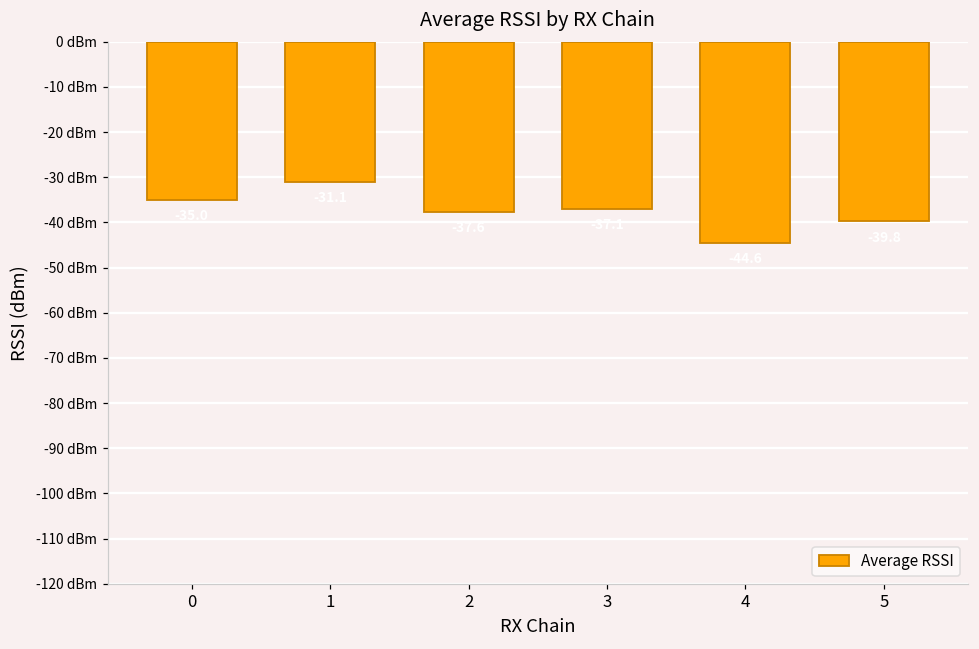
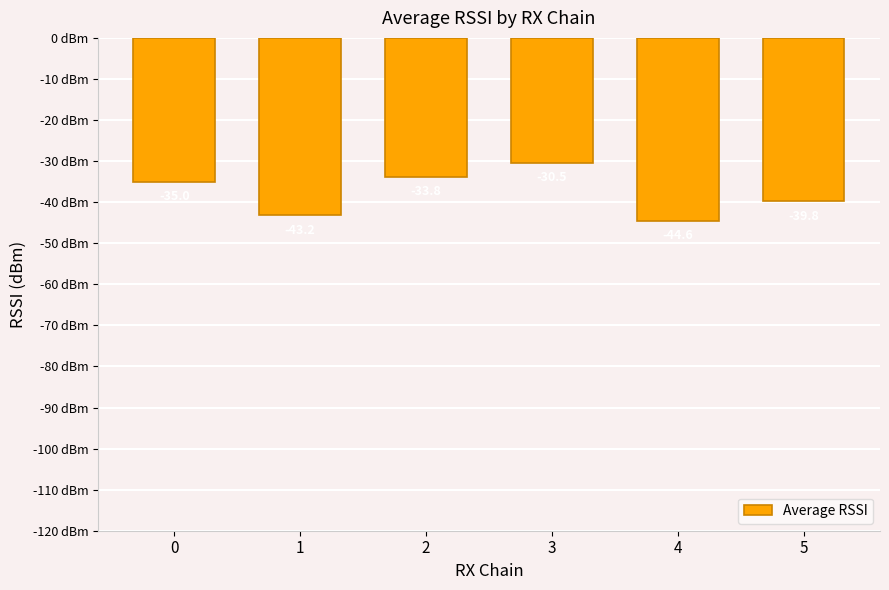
1: -31 dBm -> -43 dBm
2: -38 dBm -> -34 dBm
3: -37 dBm -> -31 dBm
